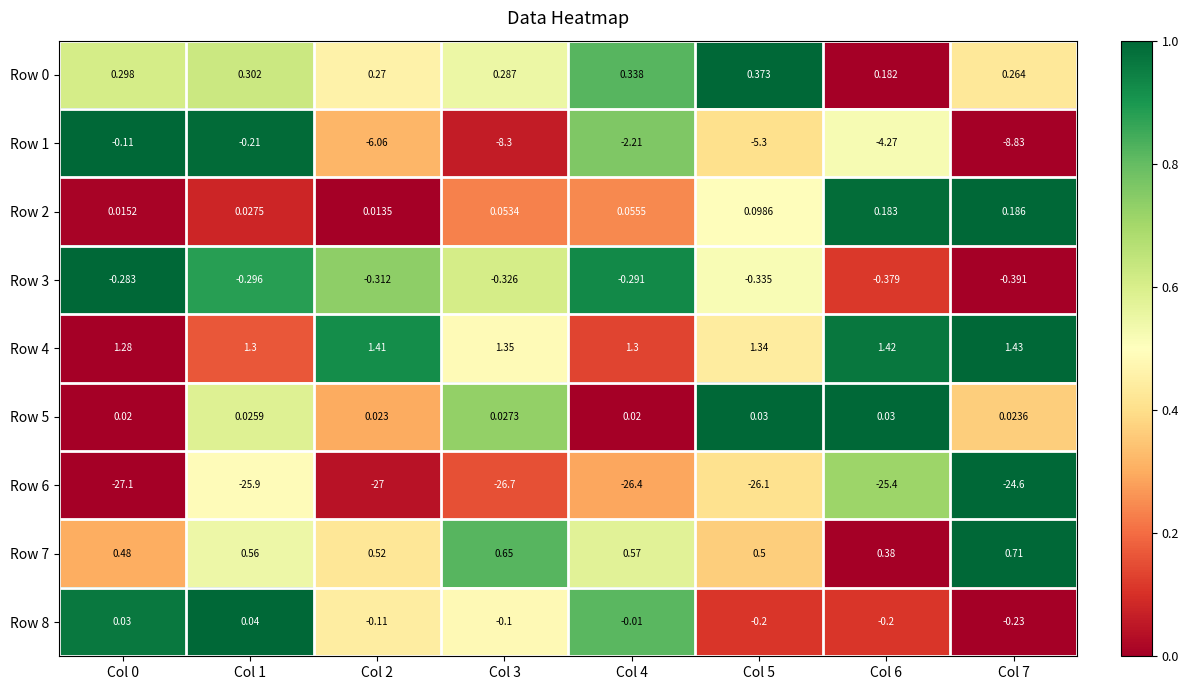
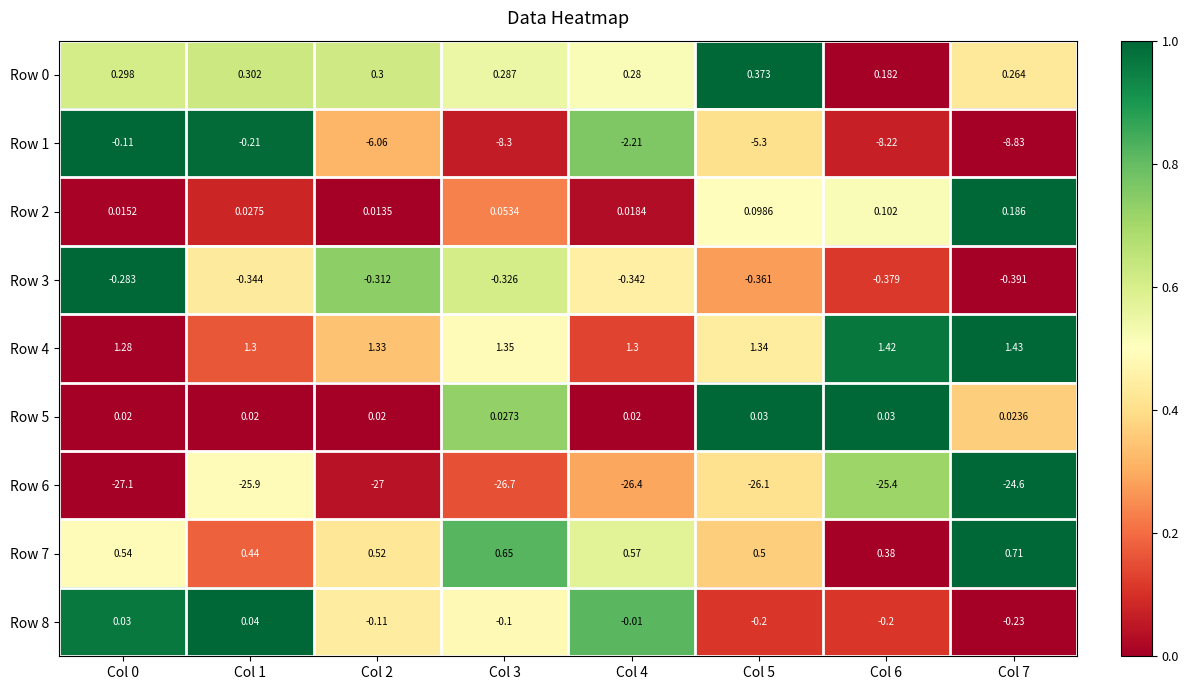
Row 0, Col 2: 0.27 -> 0.3
Row 0, Col 4: 0.338 -> 0.28
Row 1, Col 6: -4.27 -> -8.22
Row 2, Col 4: 0.0555 -> 0.0184
Row 2, Col 6: 0.183 -> 0.102
Row 3, Col 1: -0.296 -> -0.344
Row 3, Col 4: -0.291 -> -0.342
Row 3, Col 5: -0.335 -> -0.361
Row 4, Col 2: 1.41 -> 1.33
Row 5, Col 1: 0.0259 -> 0.02
Row 5, Col 2: 0.023 -> 0.02
Row 7, Col 0: 0.48 -> 0.54
Row 7, Col 1: 0.56 -> 0.44
